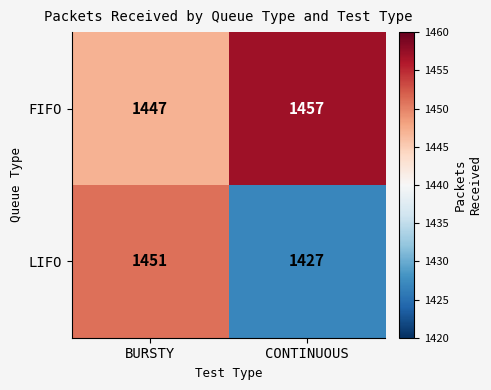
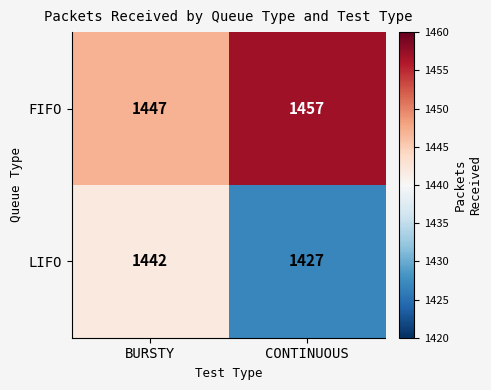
LIFO, BURSTY: 1451 -> 1442
